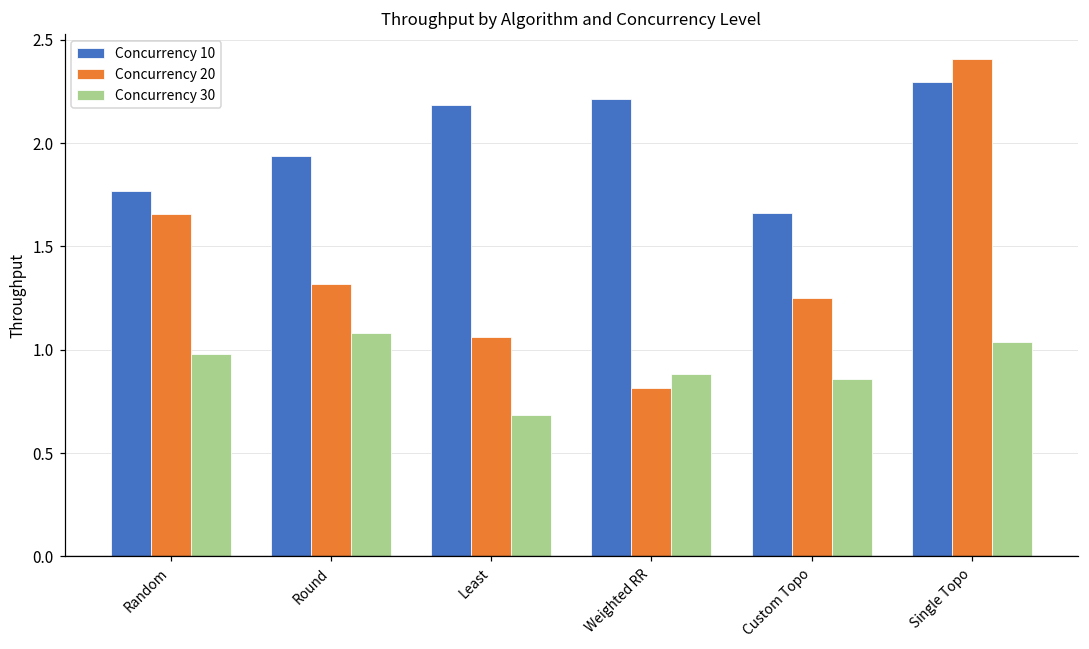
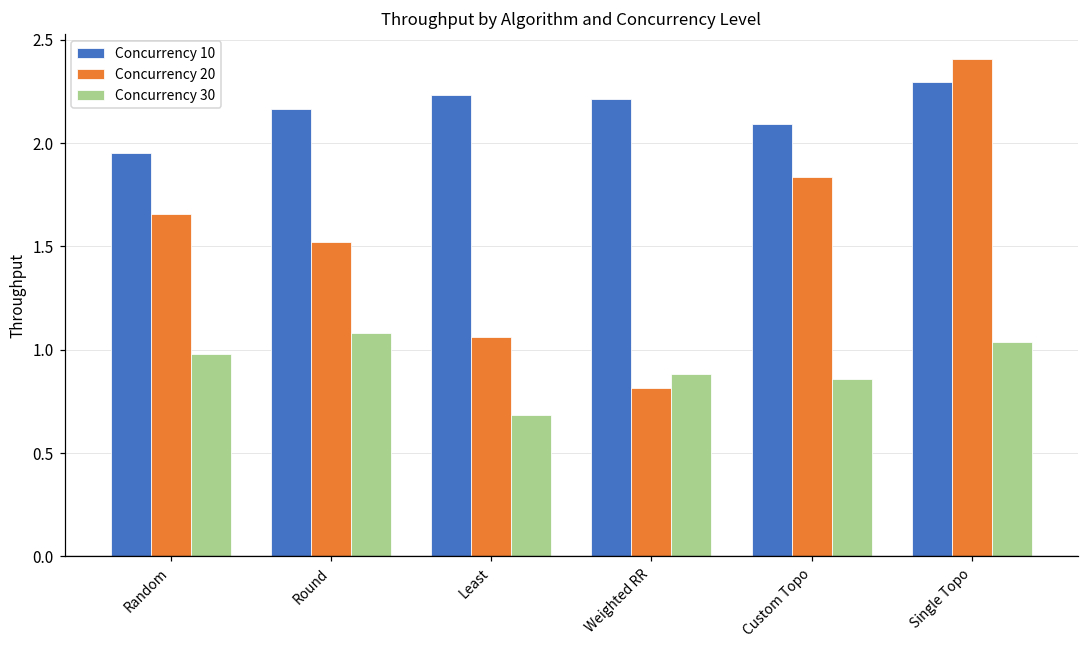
Concurrency 10, Random: 1.77 -> 1.95
Concurrency 10, Round: 1.94 -> 2.17
Concurrency 20, Round: 1.32 -> 1.52
Concurrency 10, Least: 2.19 -> 2.23
Concurrency 10, Custom Topo: 1.66 -> 2.09
Concurrency 20, Custom Topo: 1.25 -> 1.83
